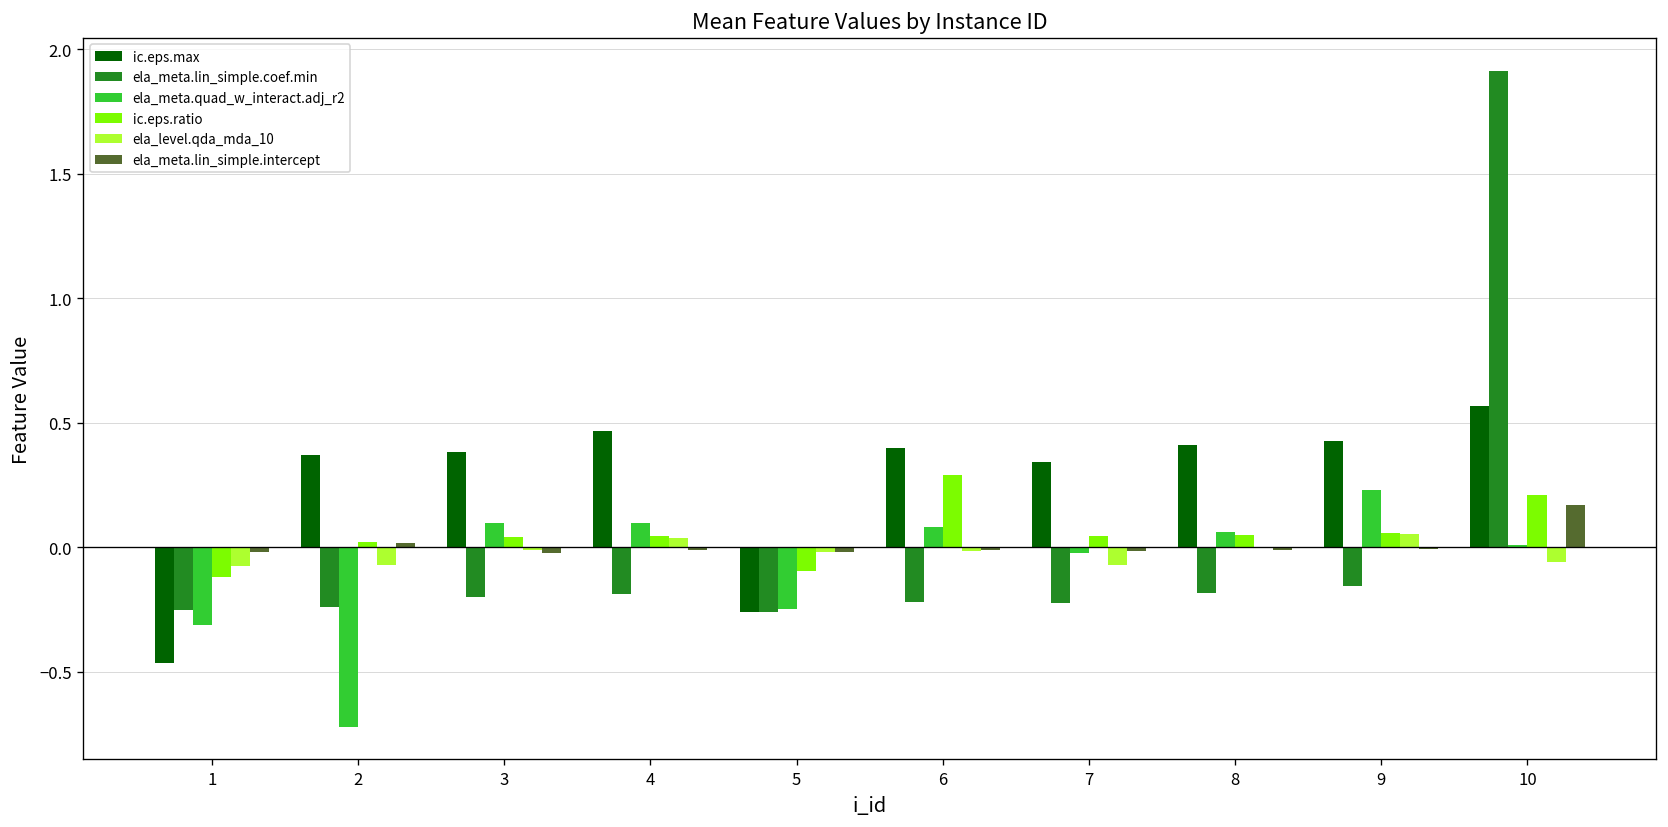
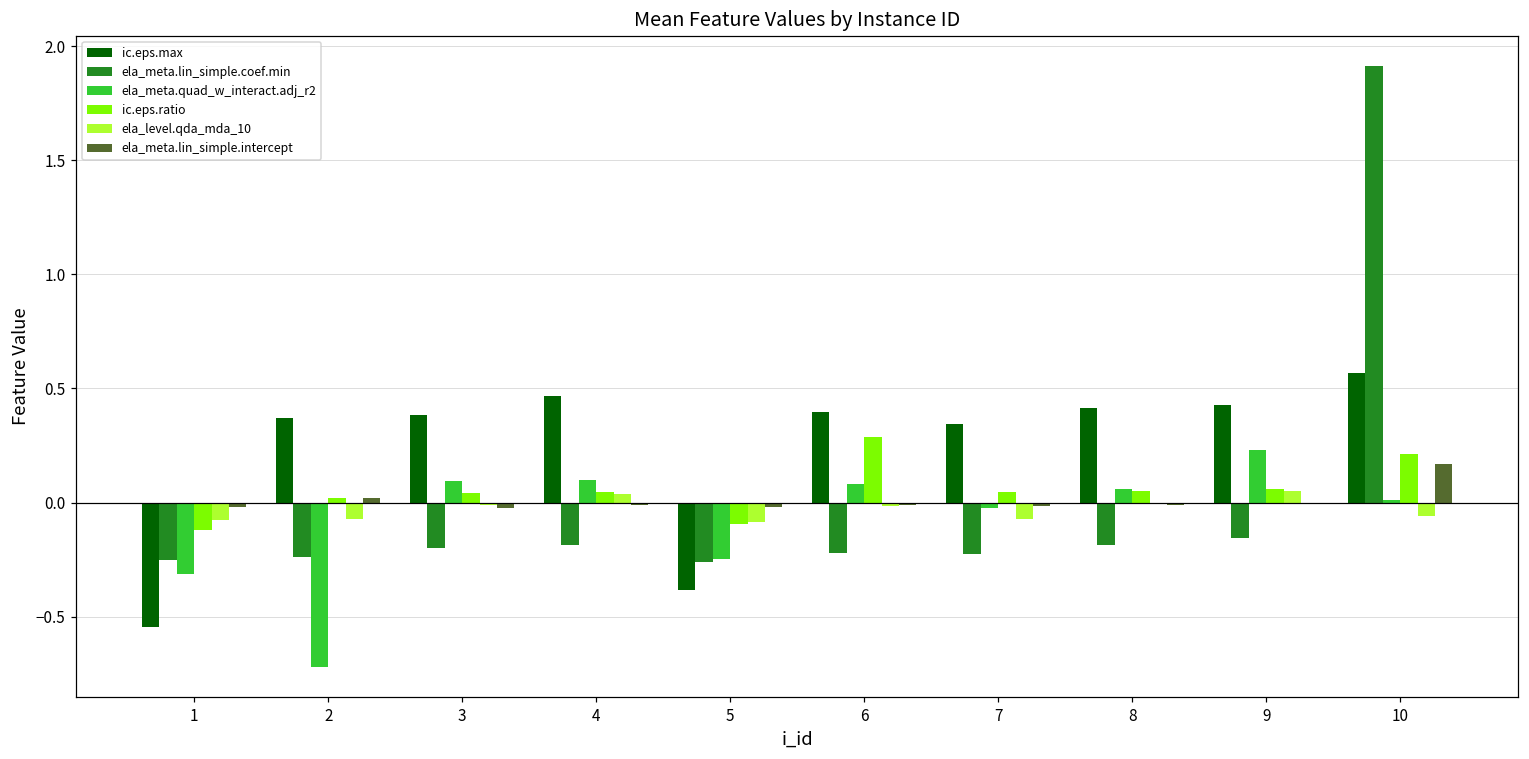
ic.eps.max, 1: -0.47 -> -0.55
ic.eps.max, 5: -0.26 -> -0.38
ela_level.qda_mda_10, 5: -0.02 -> -0.09
